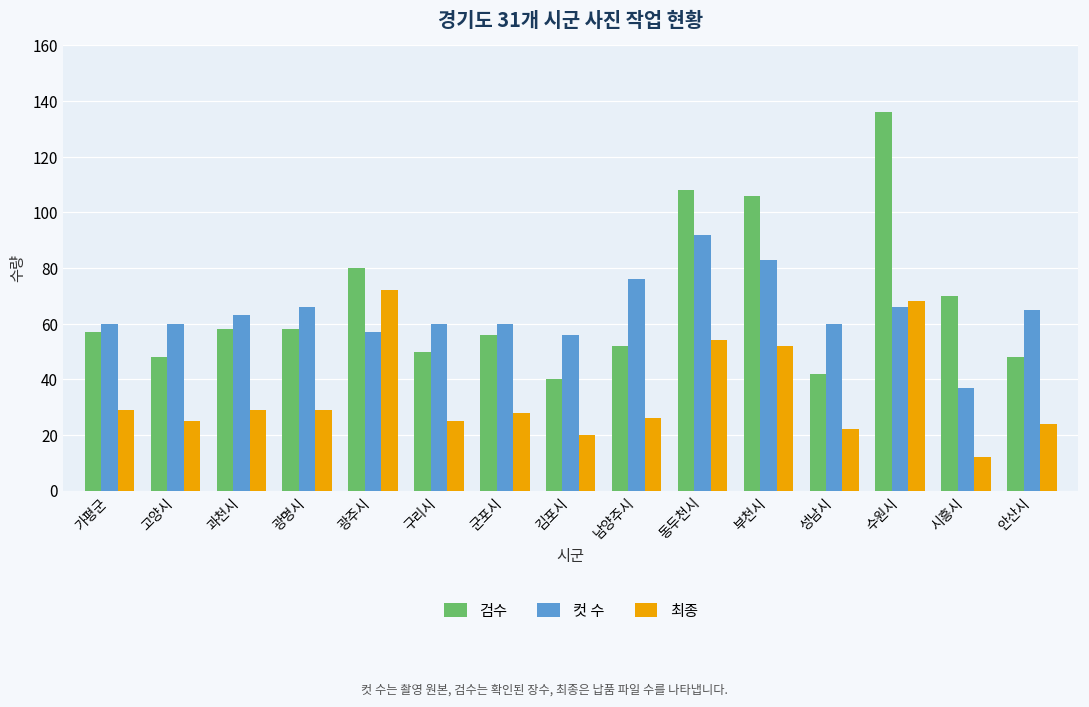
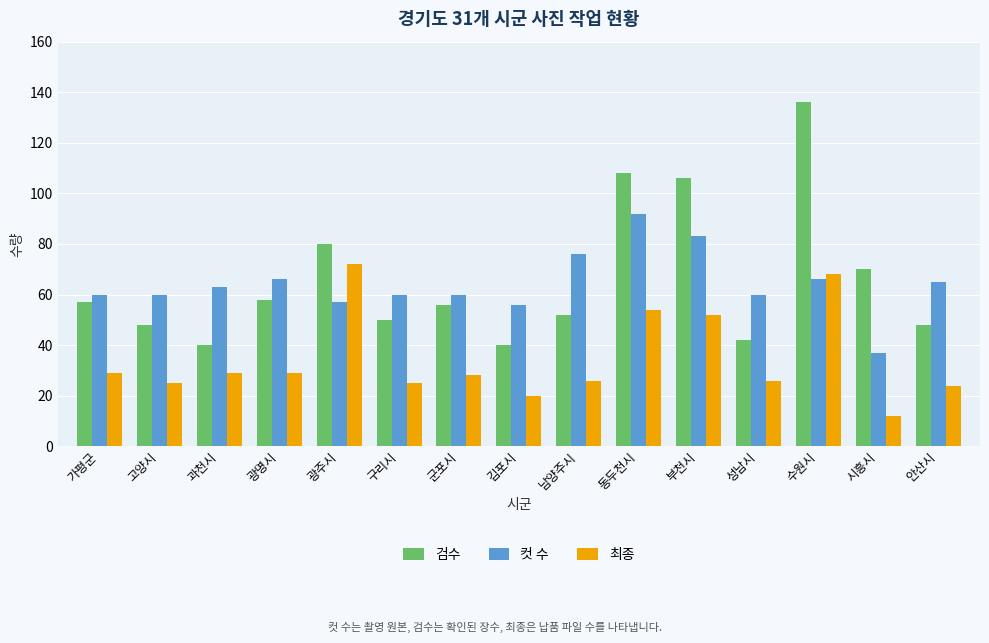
검수, 과천시: 58 -> 40
최종, 성남시: 22 -> 26
